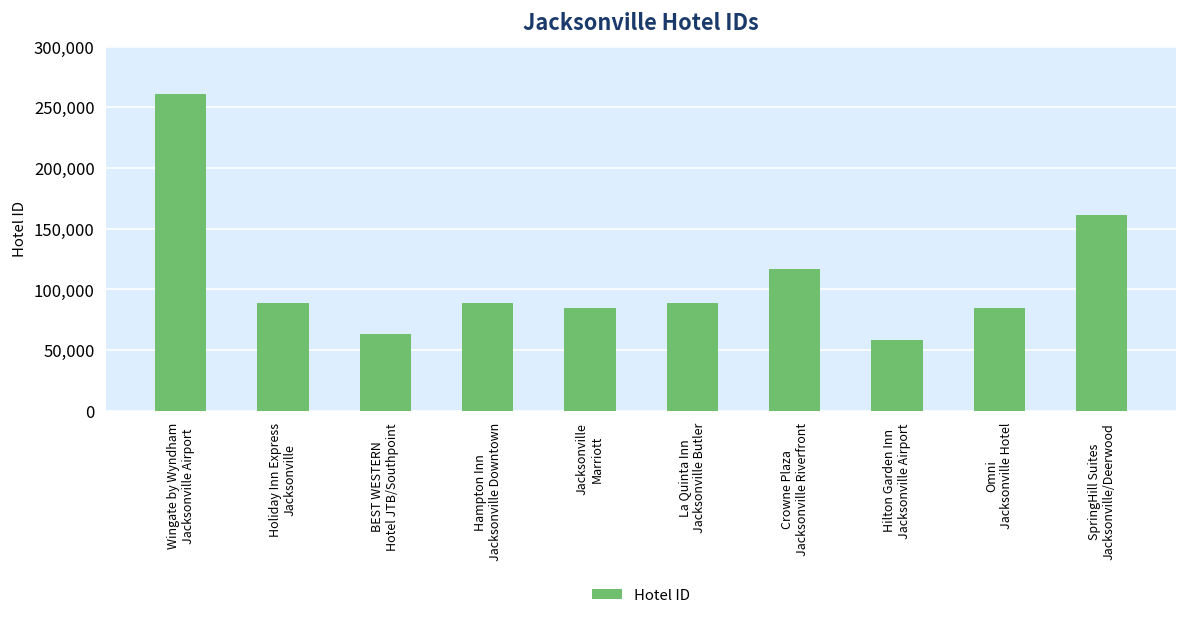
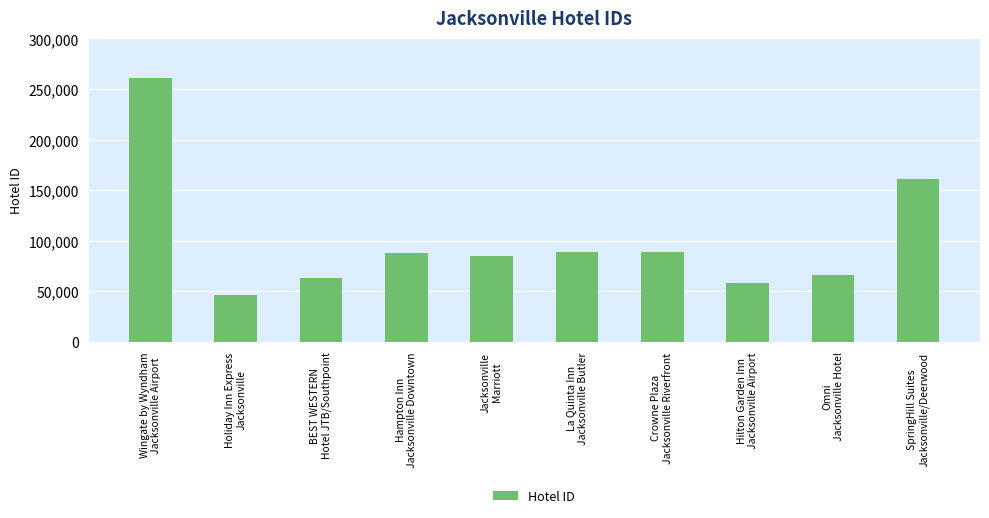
Holiday Inn Express Jacksonville: 88,000 -> 47,000
Crowne Plaza Jacksonville Riverfront: 116,000 -> 88,000
Omni Jacksonville Hotel: 85,000 -> 66,000
